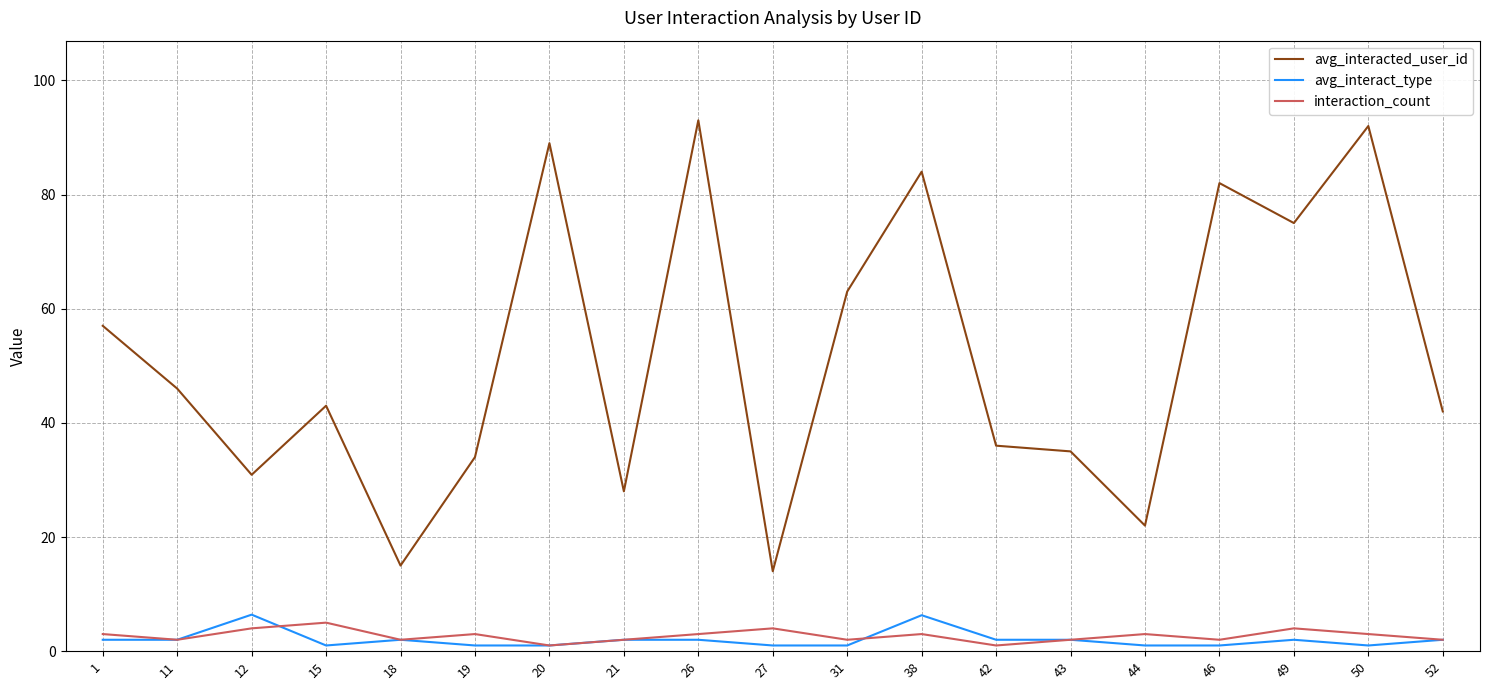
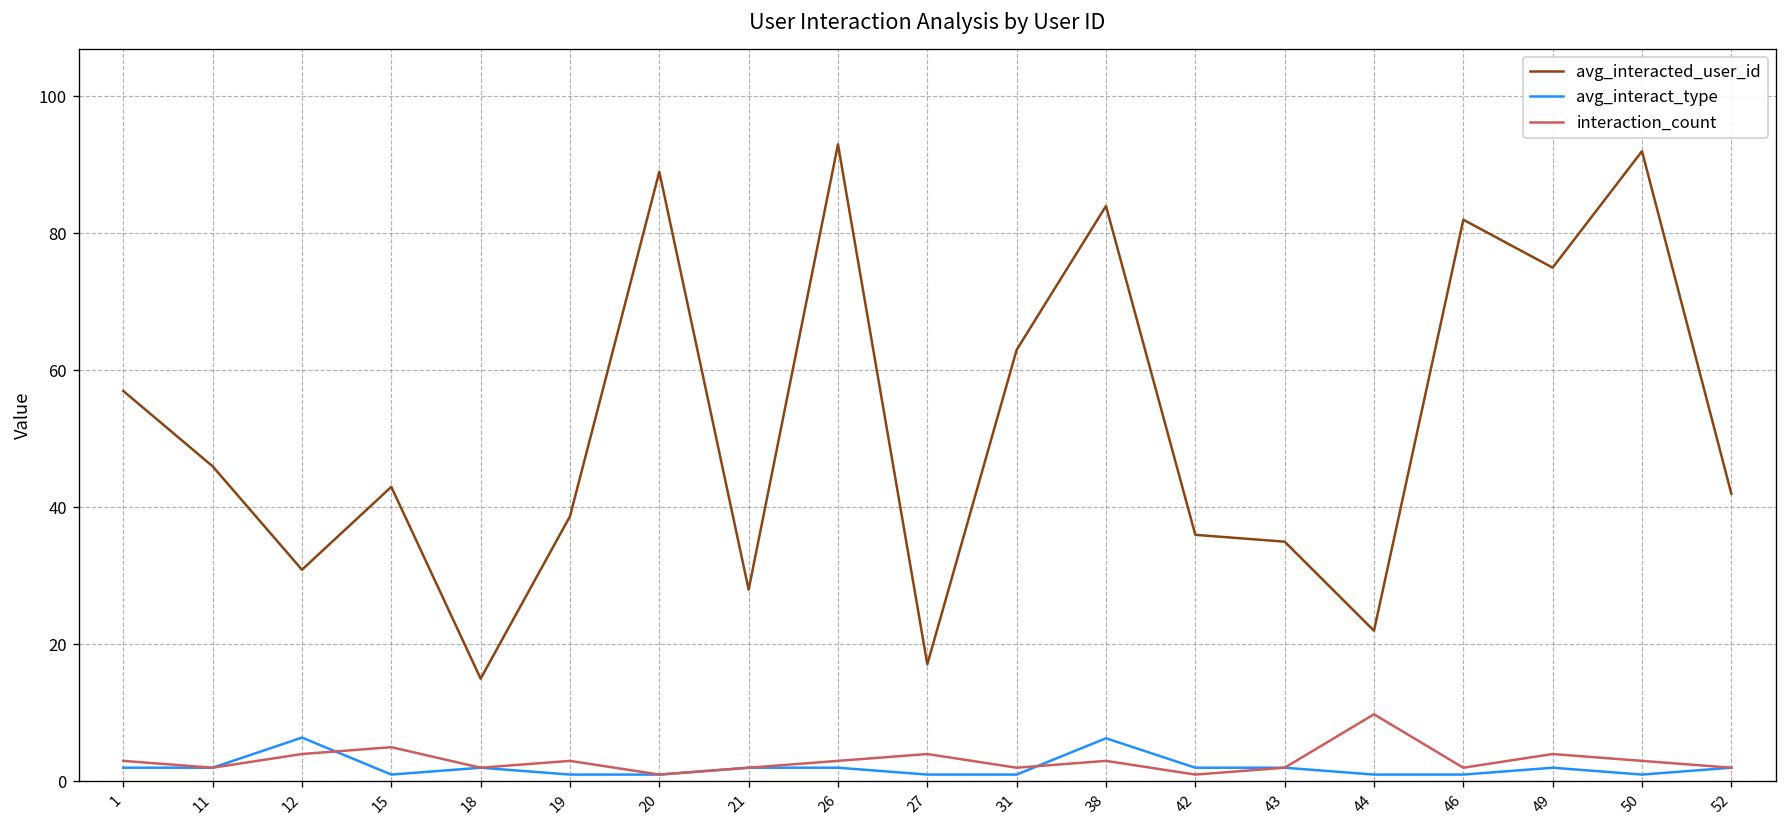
avg_interacted_user_id, 19: 34 -> 39
avg_interacted_user_id, 27: 14 -> 17
interaction_count, 44: 3 -> 10
